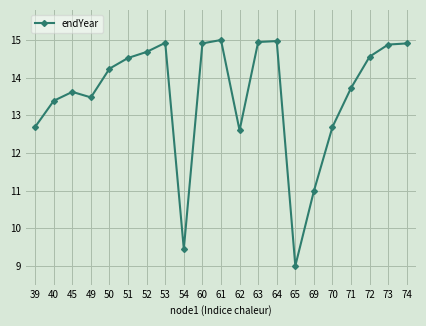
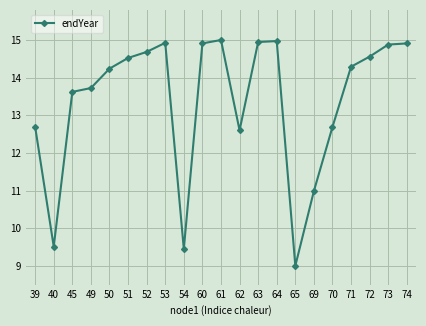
40: 13.4 -> 9.5
49: 13.5 -> 13.7
71: 13.7 -> 14.3
